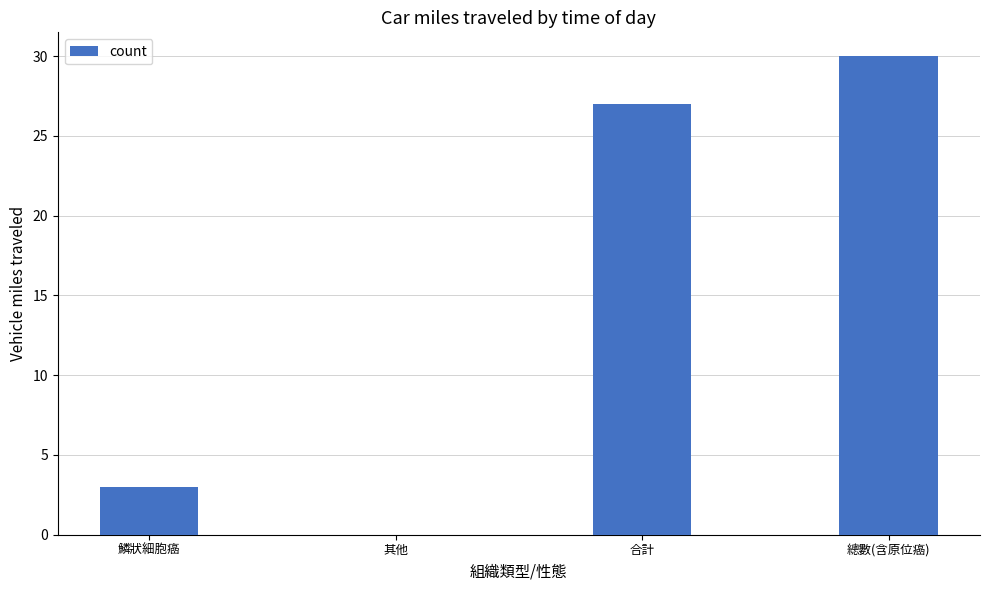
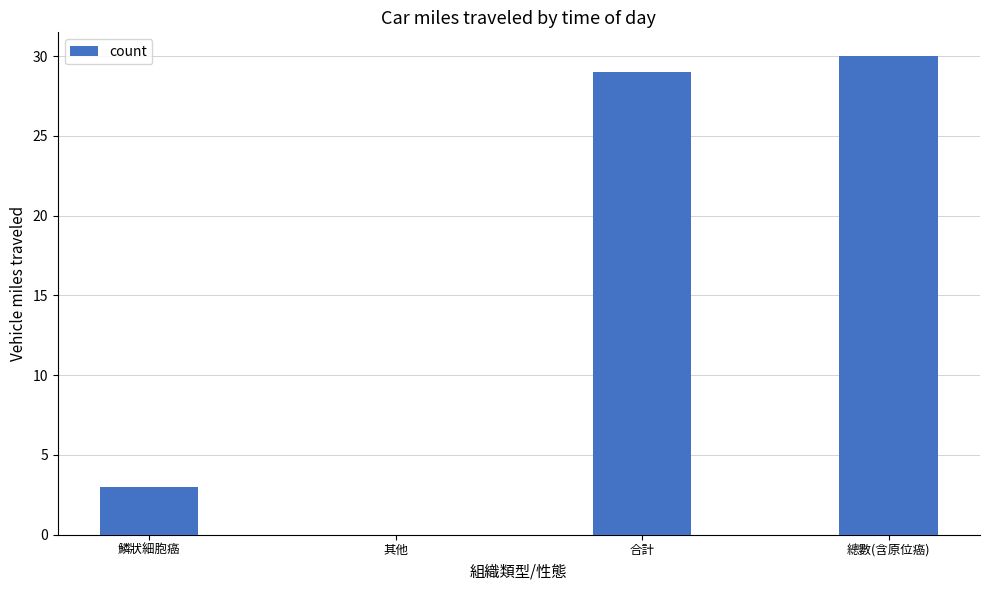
合計: 27 -> 29
